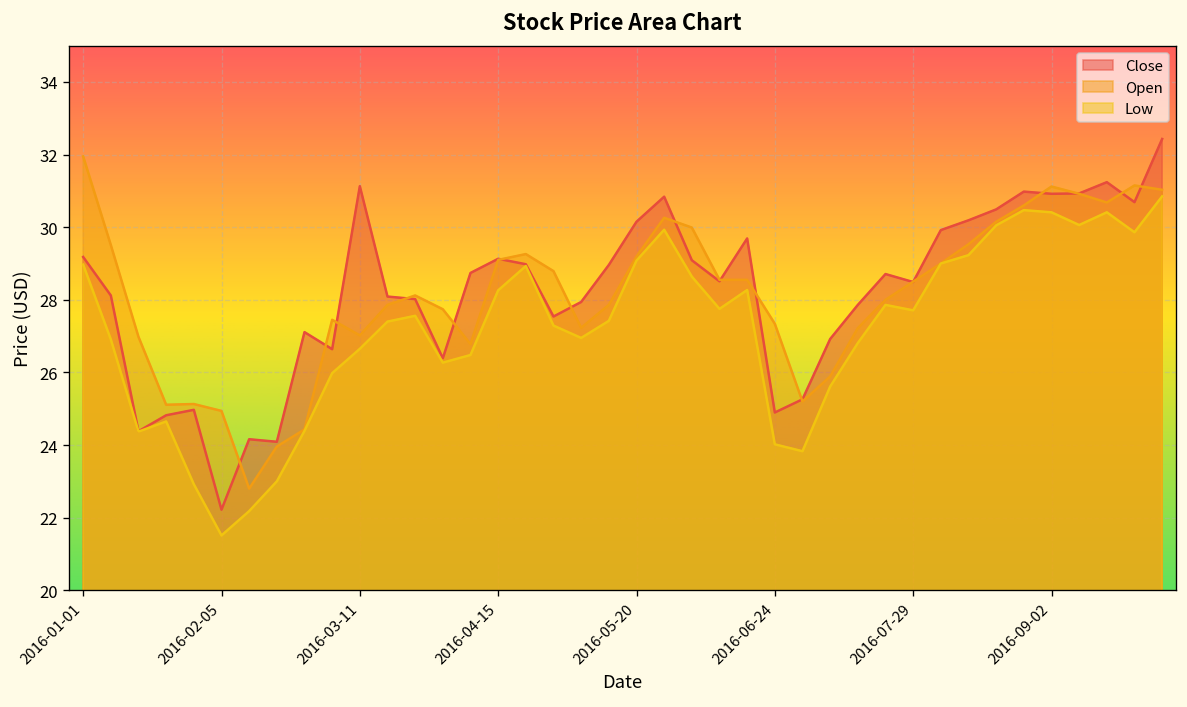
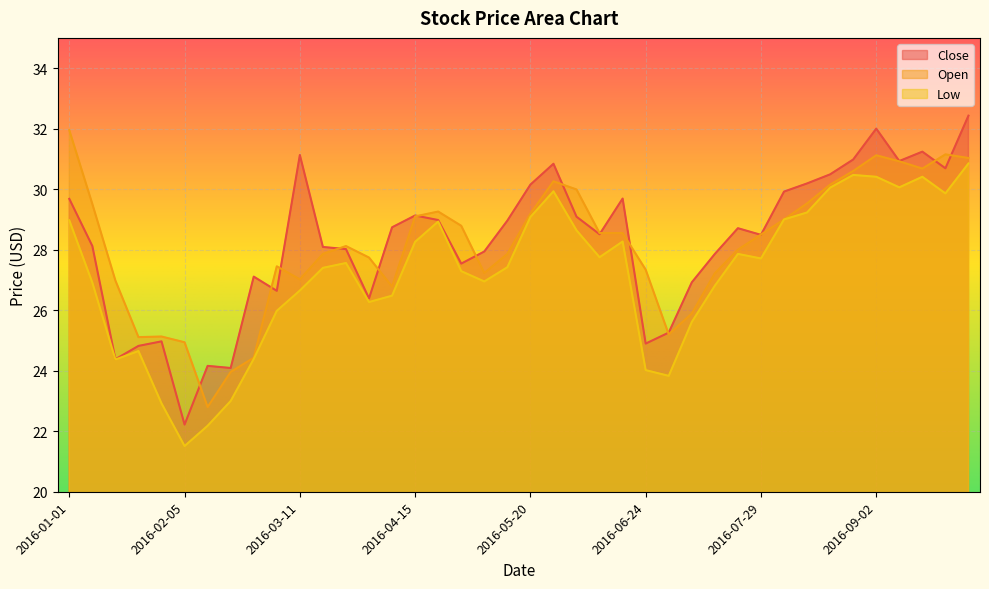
Close, 2016-01-01: 29.2 -> 29.7
Close, 2016-09-02: 30.9 -> 32.0
